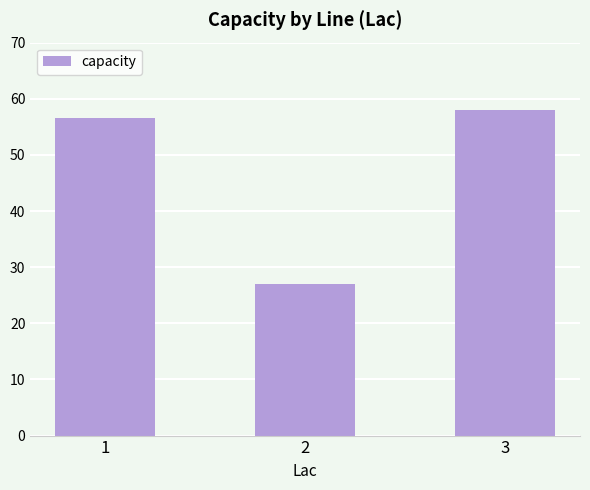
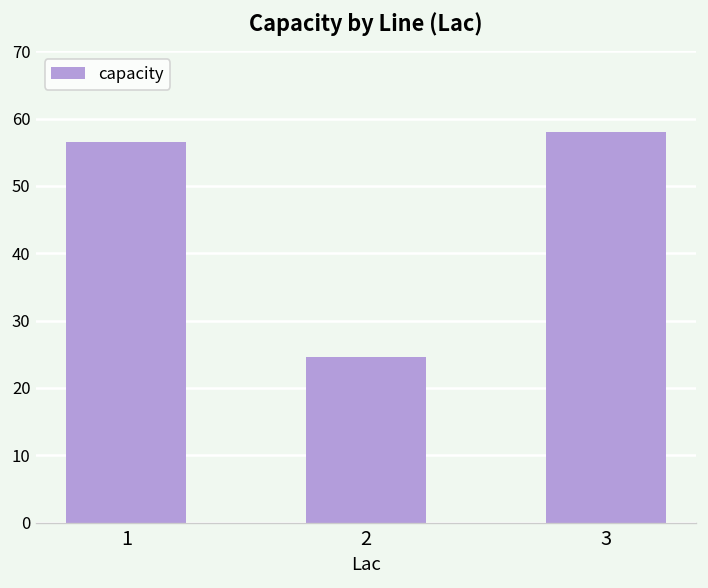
2: 27 -> 25
